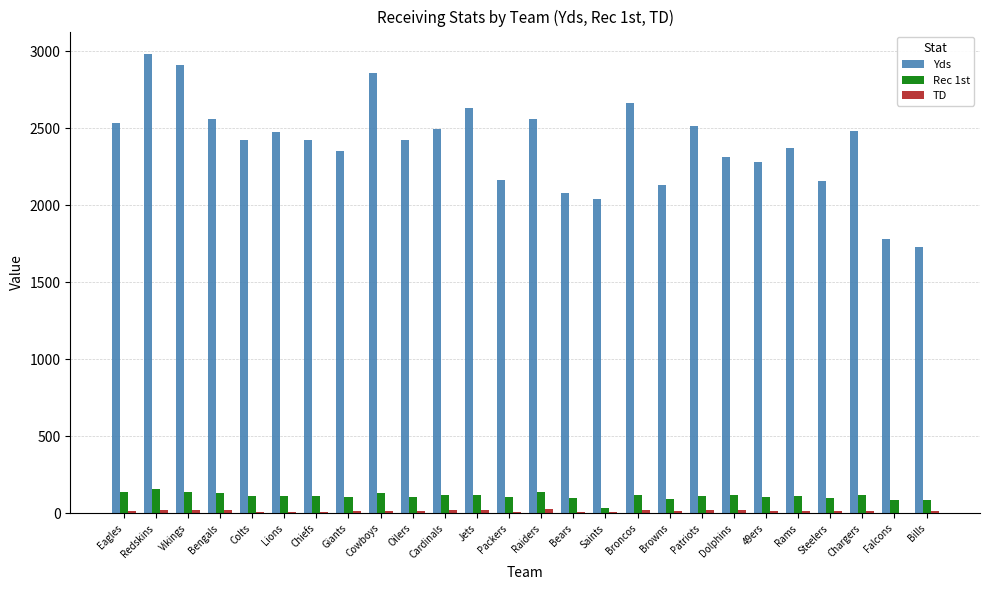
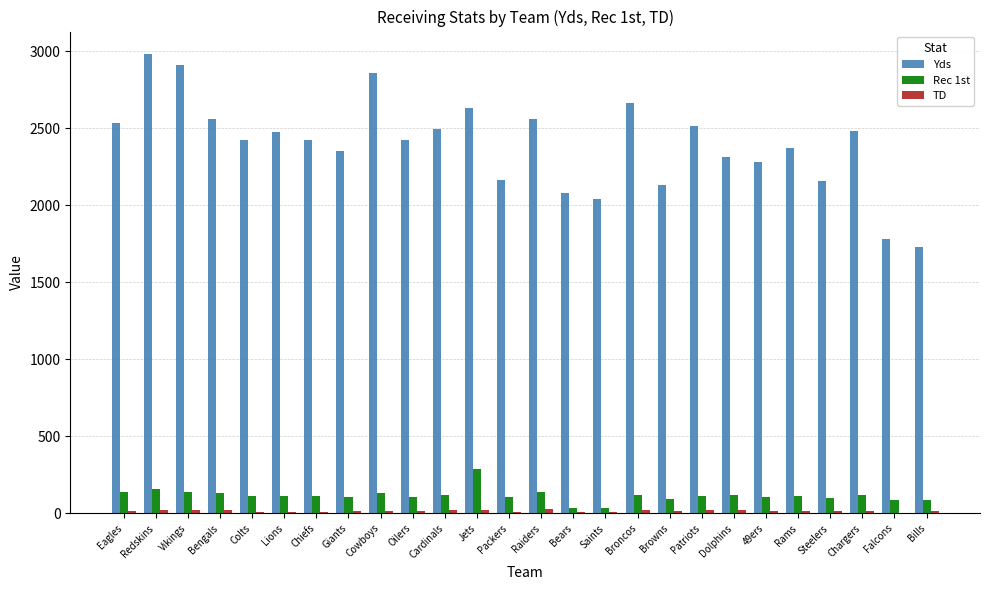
Rec 1st, Jets: 120 -> 280
Rec 1st, Bears: 100 -> 30
